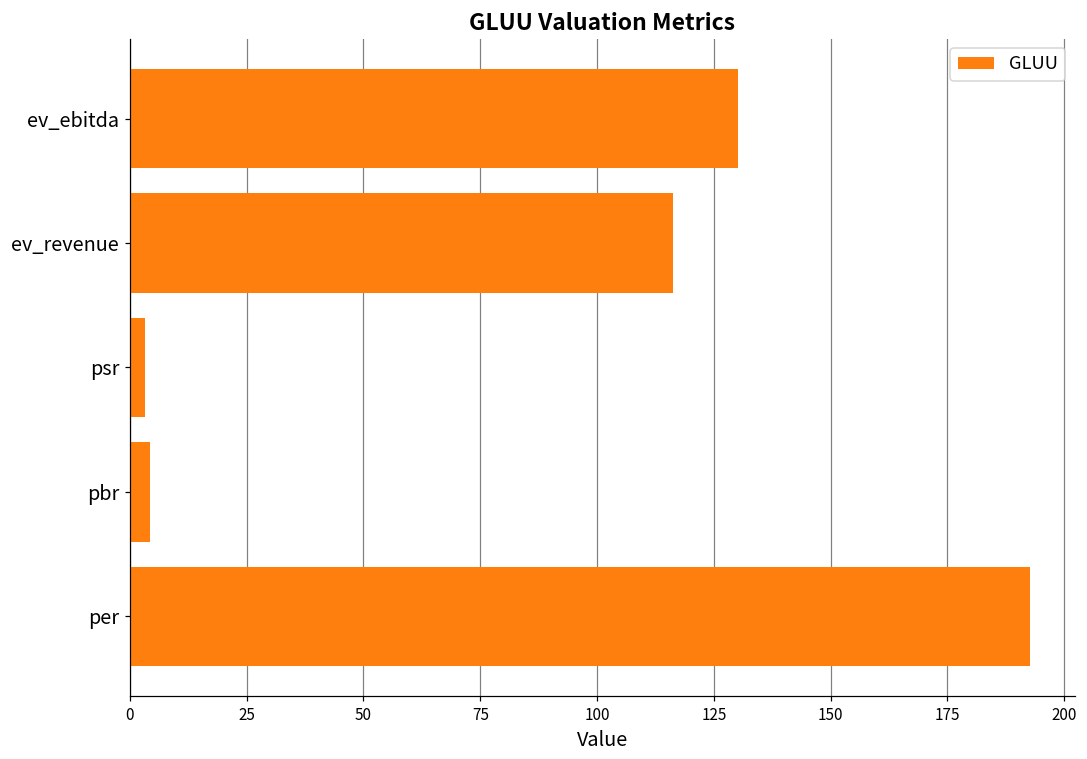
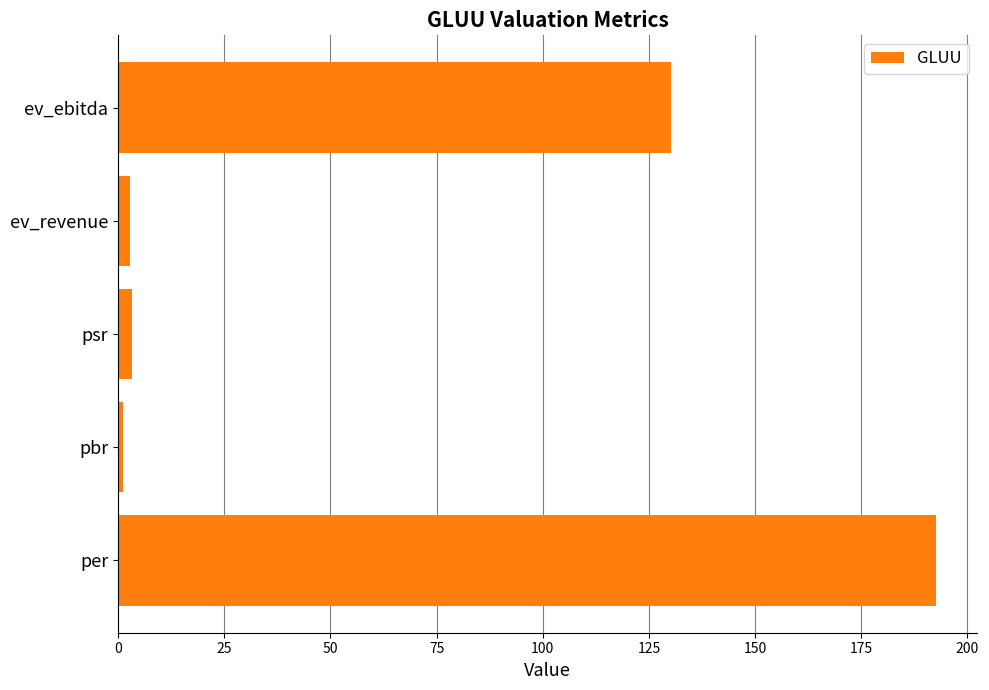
ev_revenue: 116 -> 3
pbr: 4 -> 1
